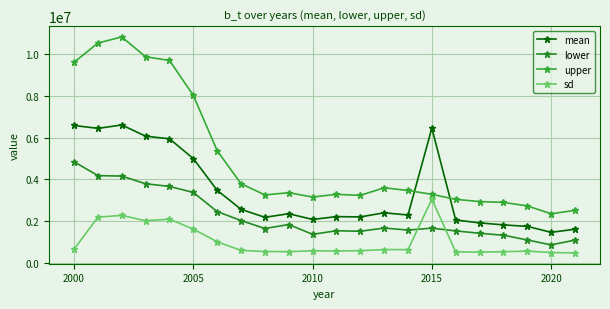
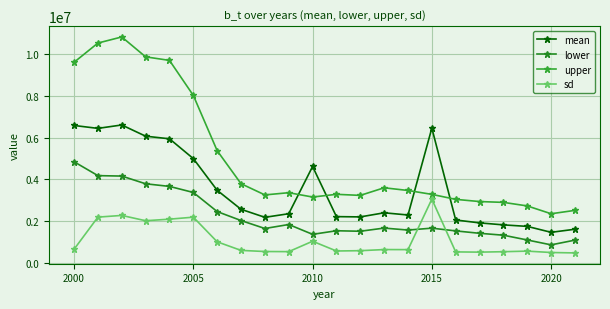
sd, 2005: 1600000 -> 2200000
mean, 2010: 2100000 -> 4600000
sd, 2010: 600000 -> 1000000
